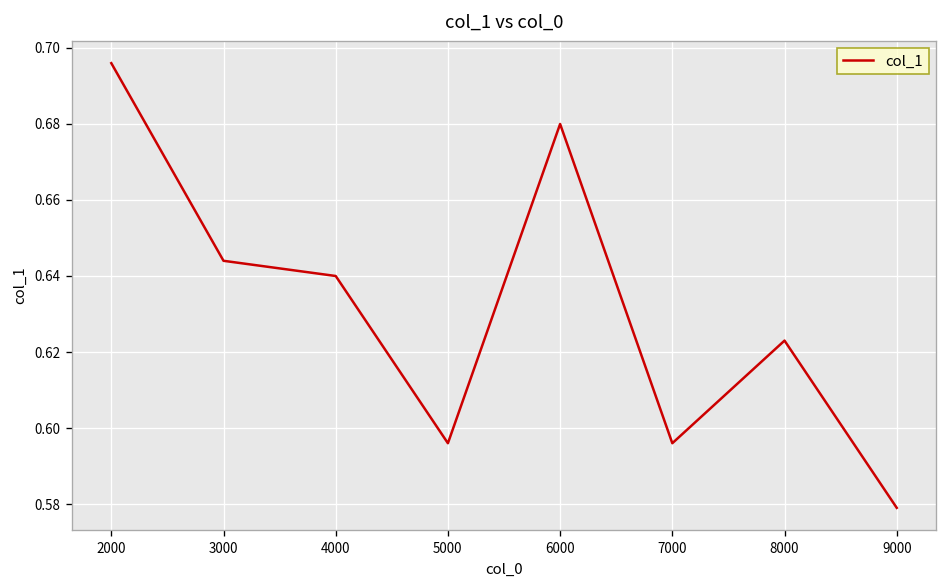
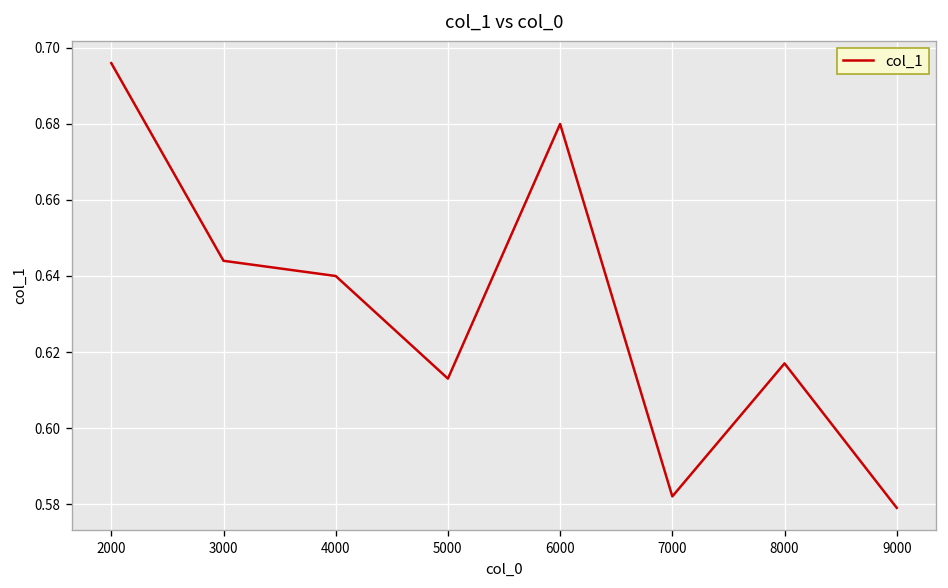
5000: 0.596 -> 0.613
7000: 0.596 -> 0.582
8000: 0.623 -> 0.617
